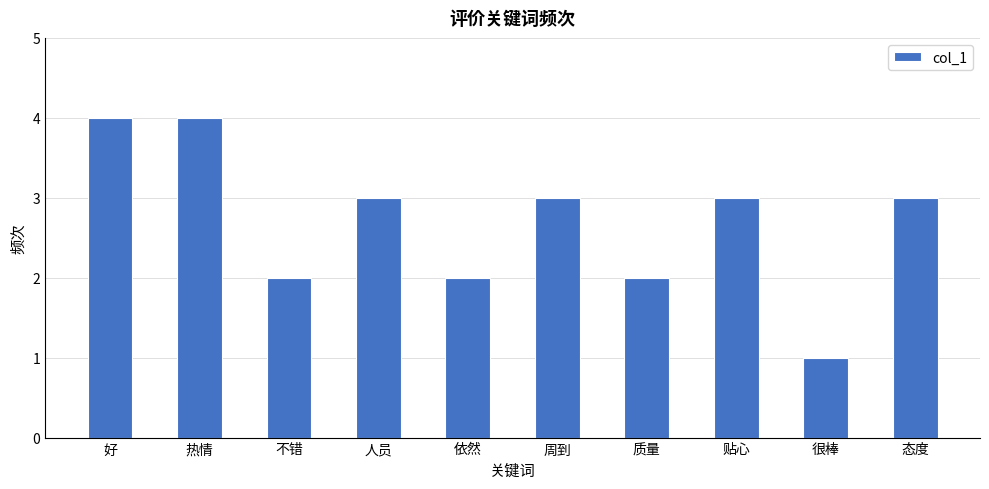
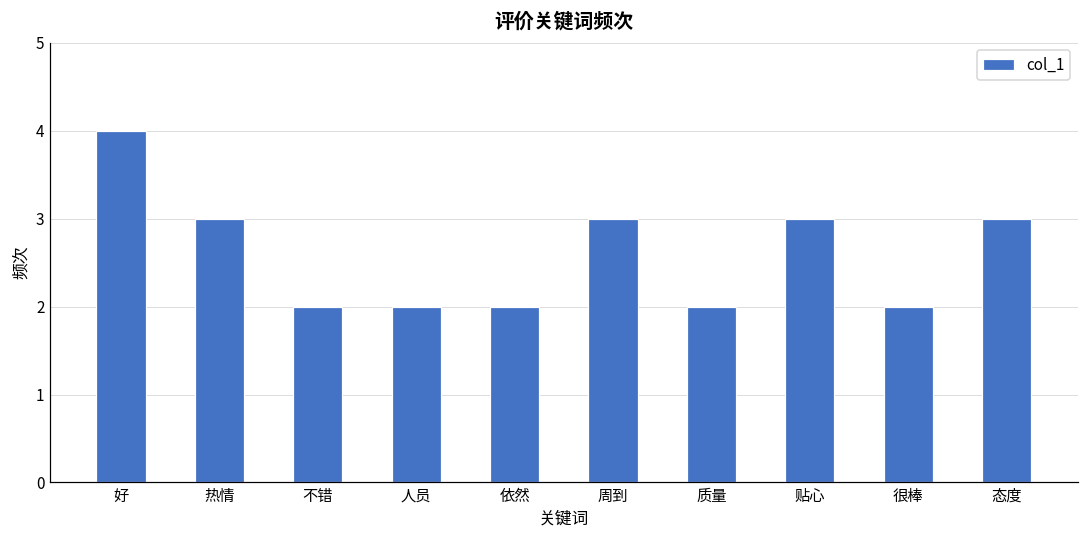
热情: 4 -> 3
人员: 3 -> 2
很棒: 1 -> 2
